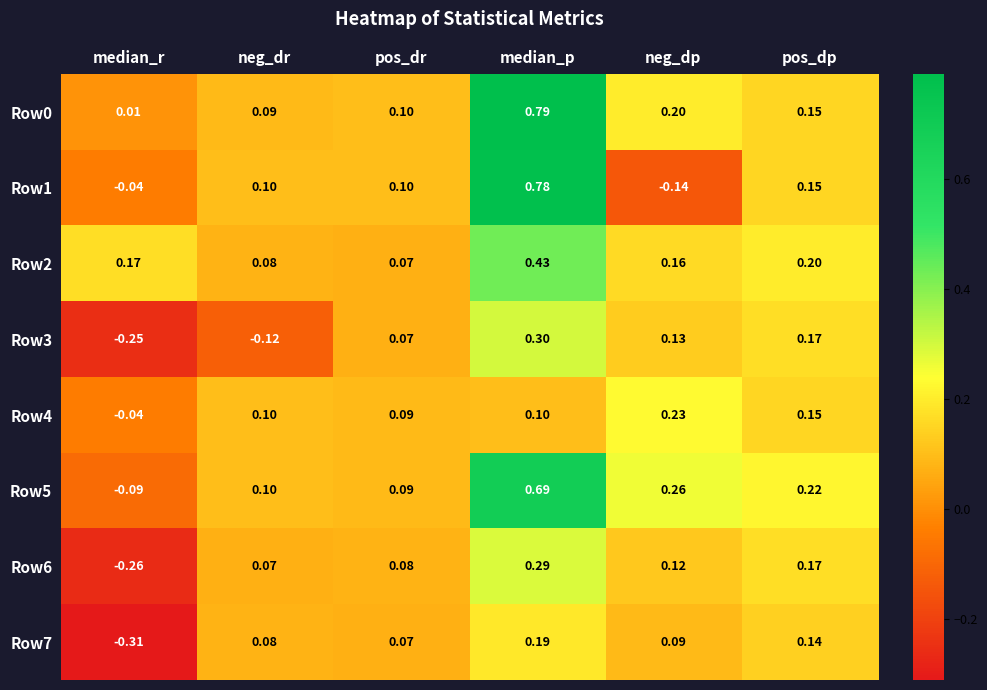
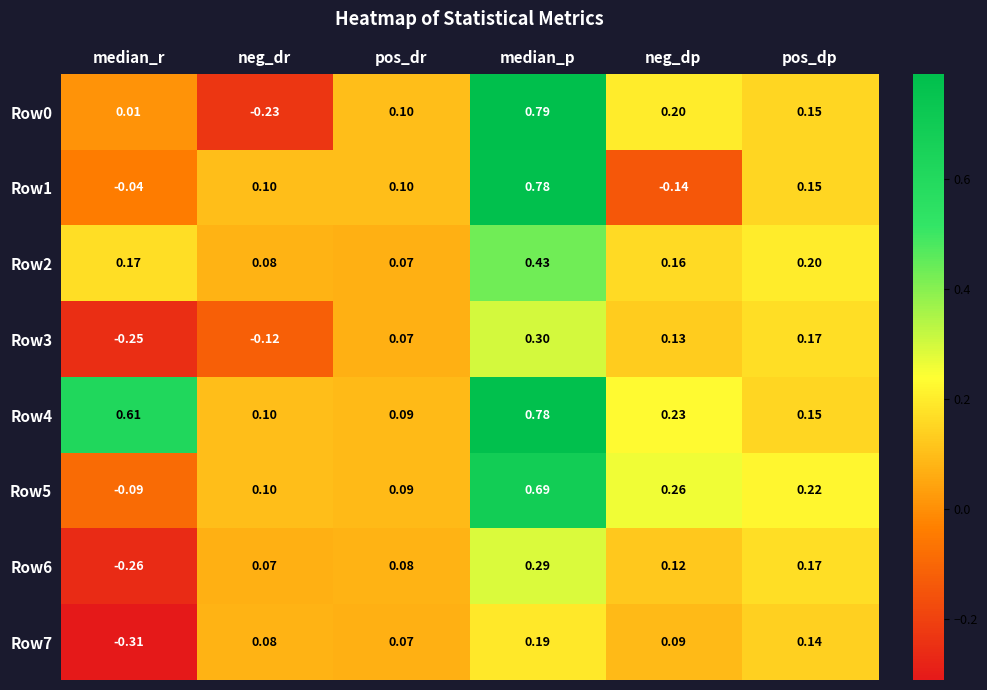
Row0, neg_dr: 0.09 -> -0.23
Row4, median_r: -0.04 -> 0.61
Row4, median_p: 0.10 -> 0.78
